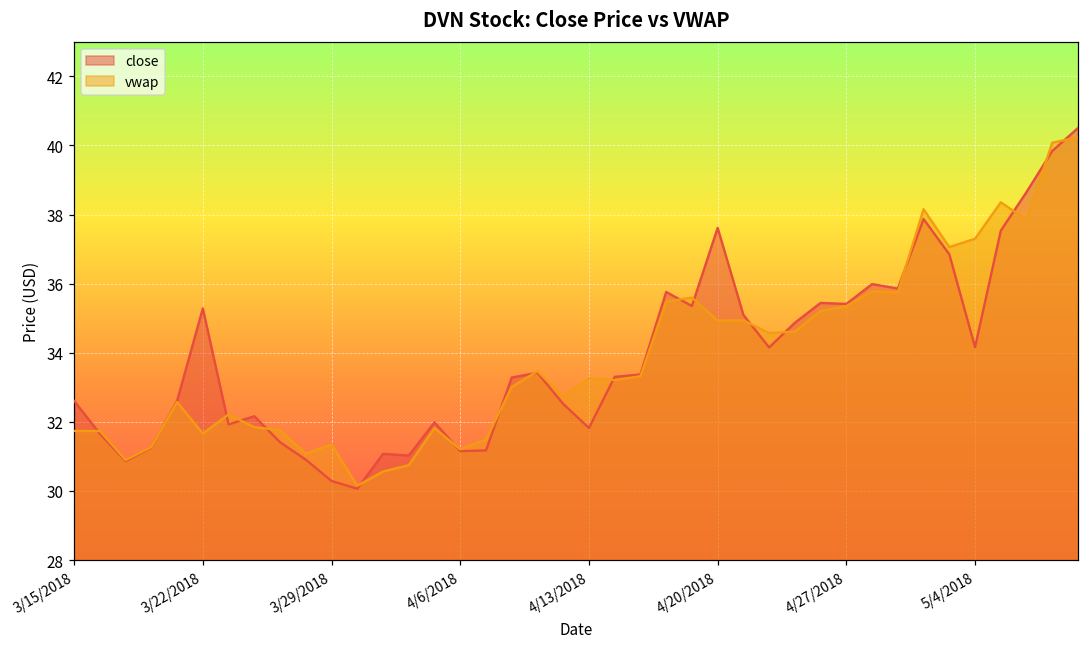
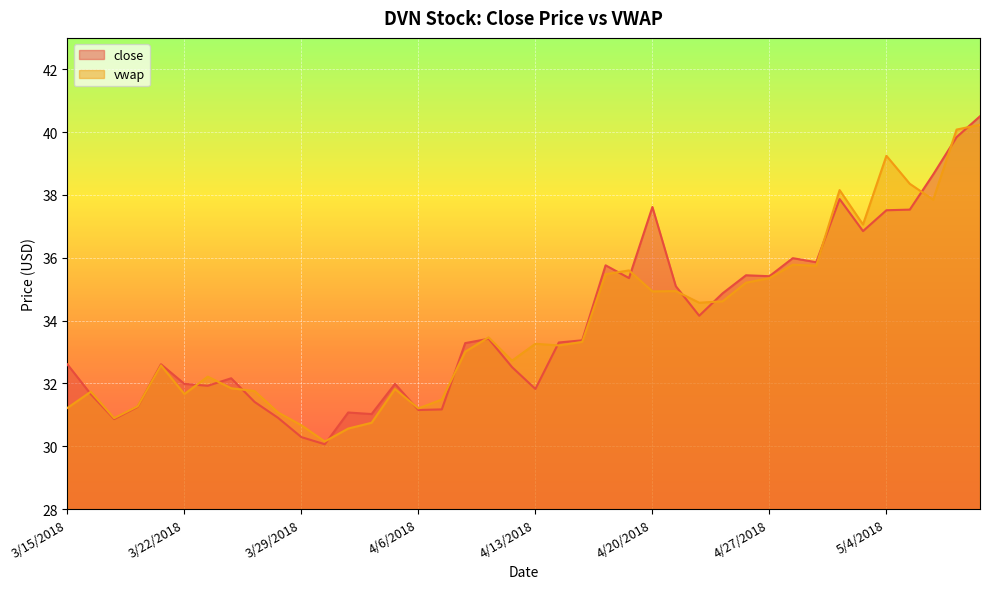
vwap, 3/15/2018: 31.7 -> 31.2
close, 3/22/2018: 35.3 -> 32.0
vwap, 3/29/2018: 31.3 -> 30.7
close, 5/4/2018: 34.2 -> 37.5
vwap, 5/4/2018: 37.3 -> 39.2
